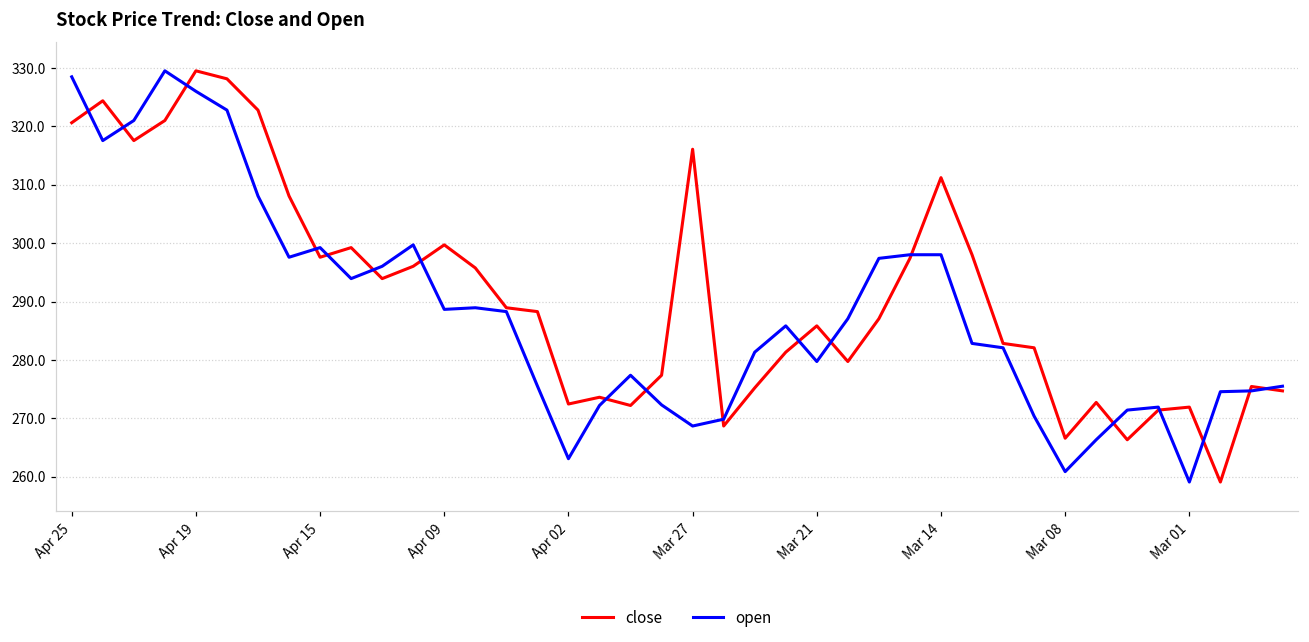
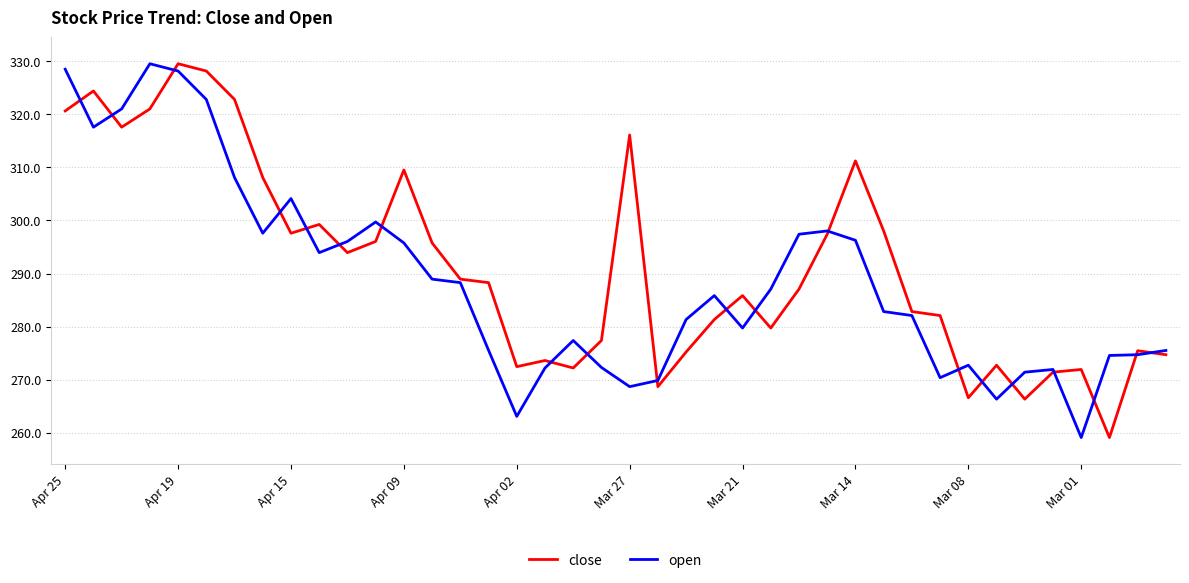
open, Apr 19: 326 -> 328
open, Apr 15: 299 -> 304
close, Apr 09: 300 -> 310
open, Apr 09: 289 -> 296
open, Mar 14: 298 -> 296
open, Mar 08: 261 -> 273
